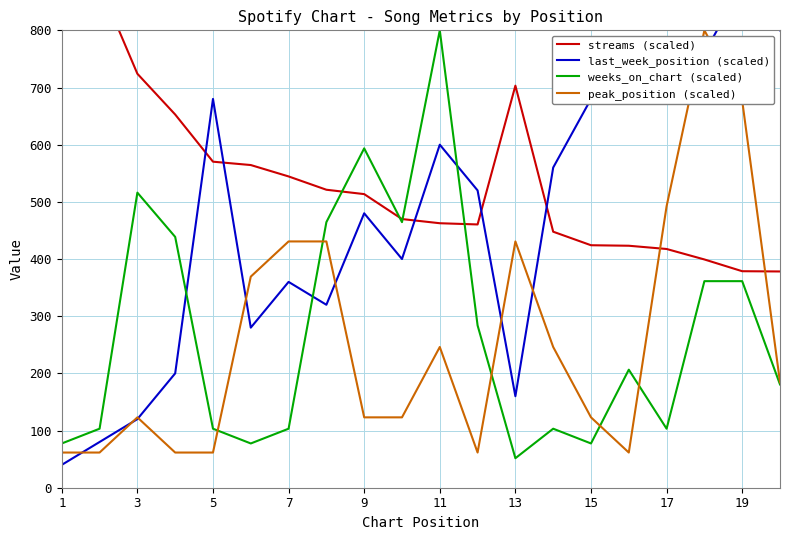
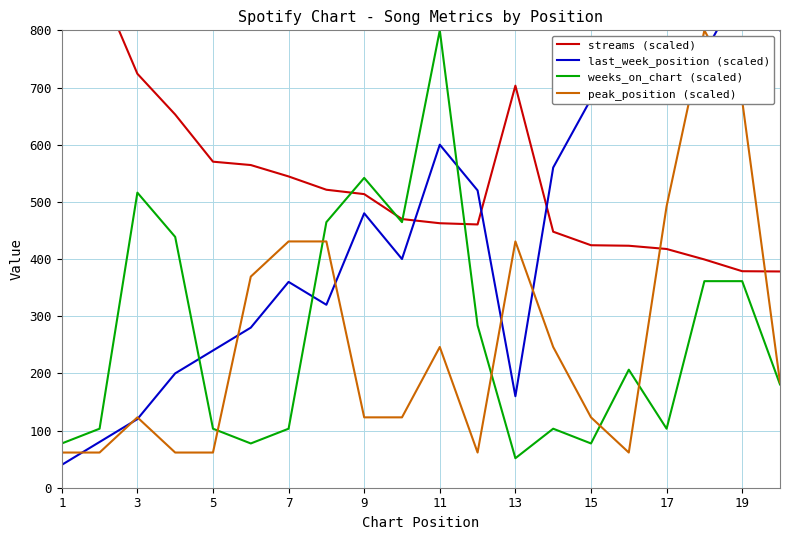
last_week_position (scaled), 5: 680 -> 240
weeks_on_chart (scaled), 9: 590 -> 540
